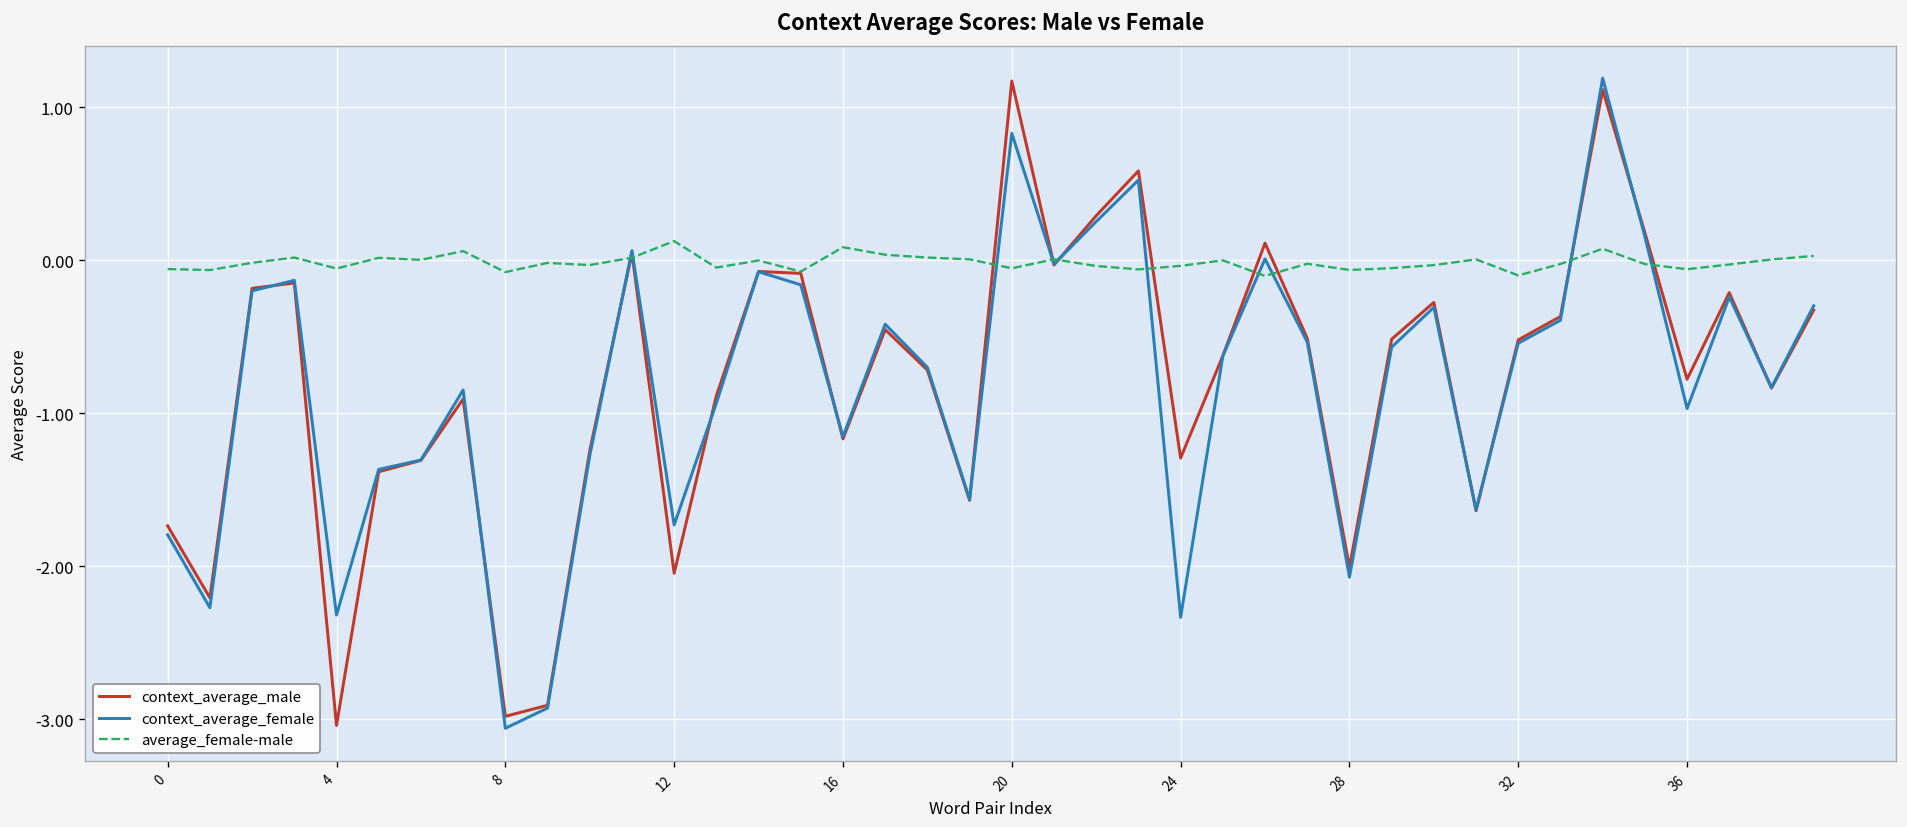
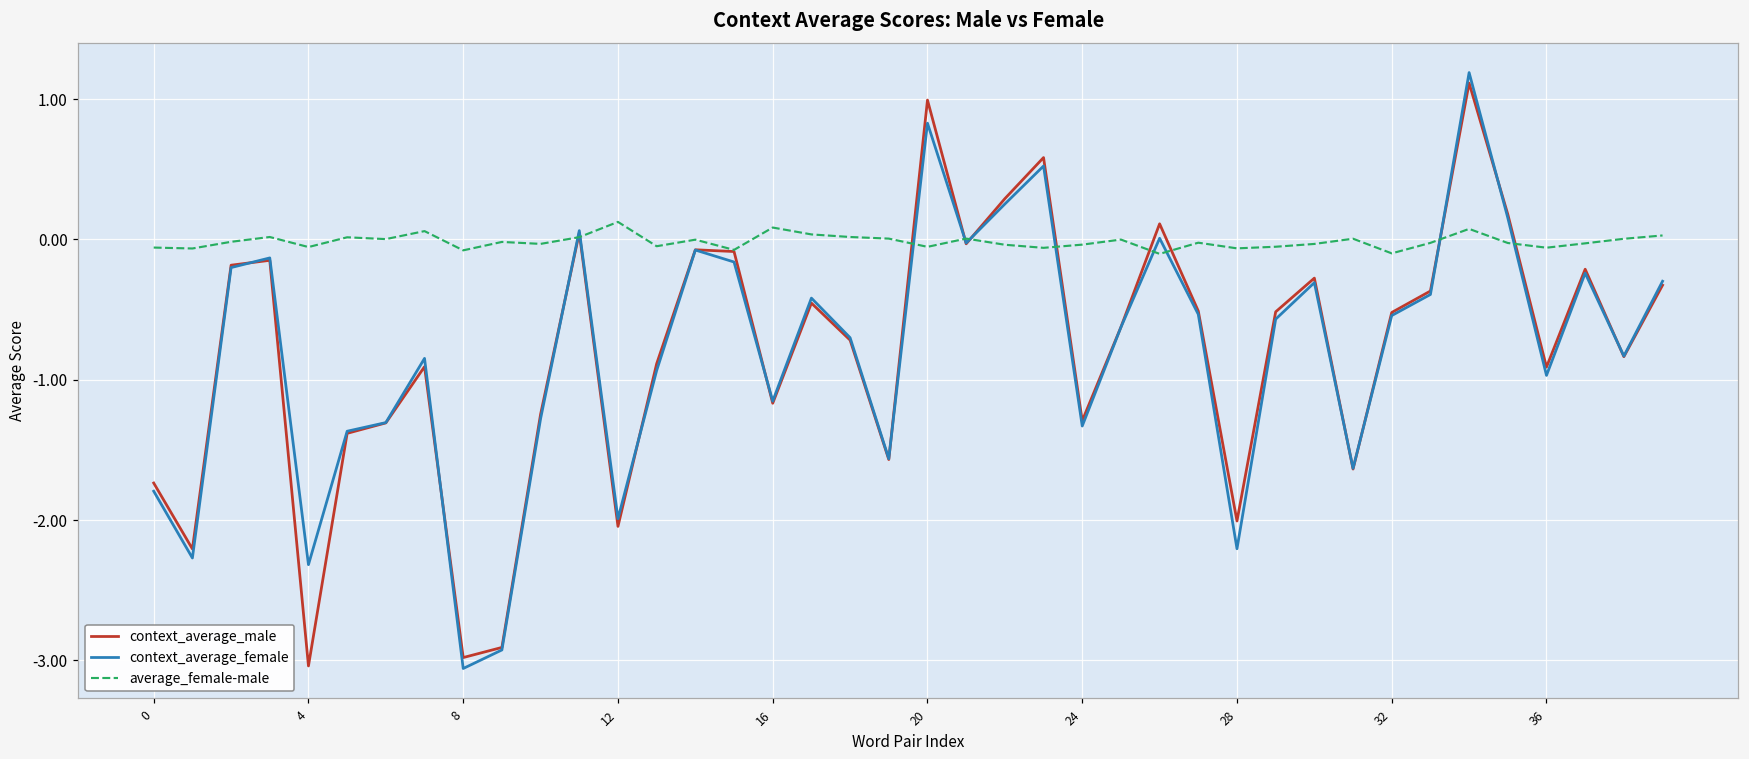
context_average_female, 12: -1.73 -> -1.99
context_average_male, 20: 1.17 -> 0.99
context_average_female, 24: -2.33 -> -1.33
context_average_female, 28: -2.07 -> -2.20
context_average_male, 36: -0.78 -> -0.91
